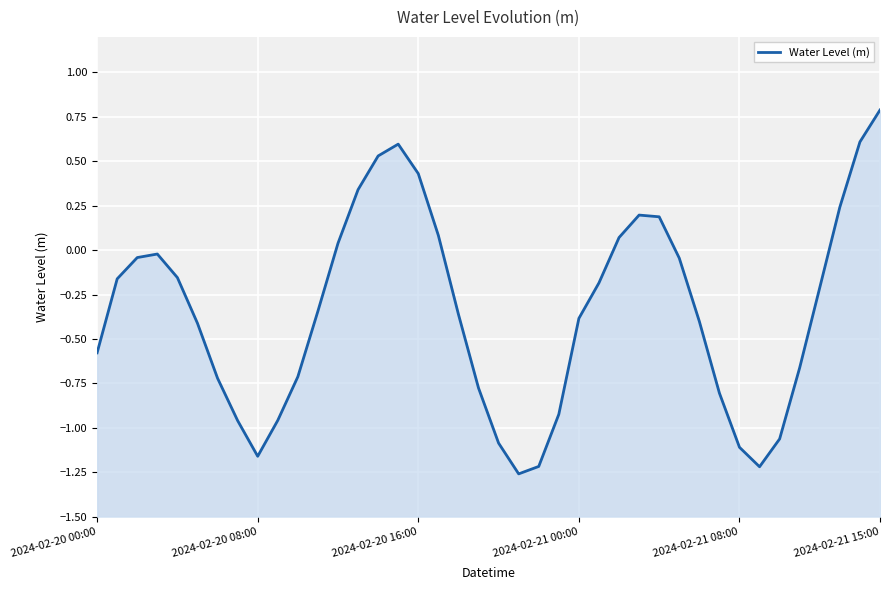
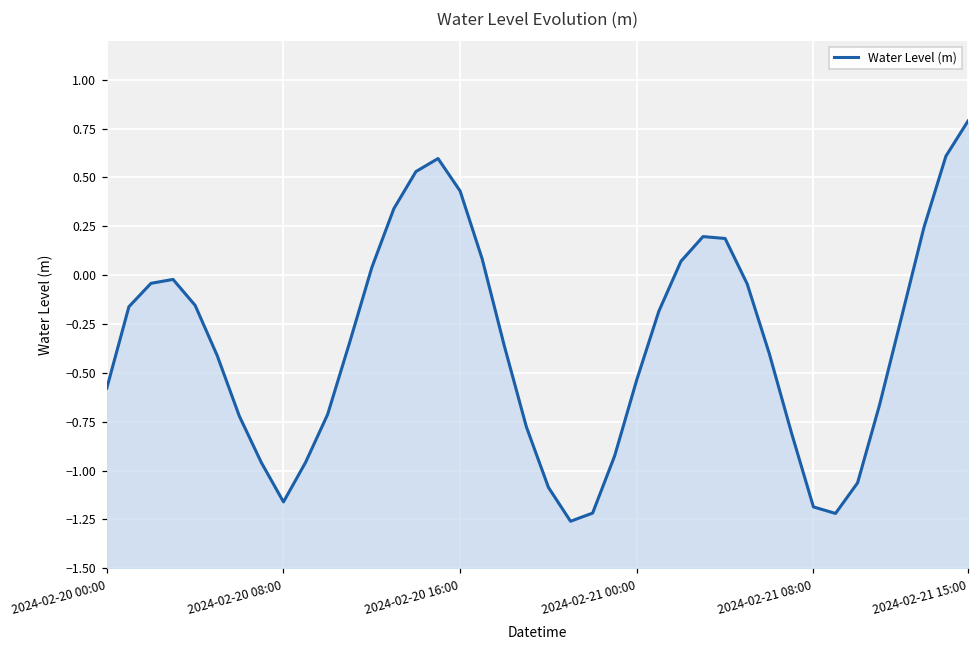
2024-02-21 00:00: -0.38 -> -0.54
2024-02-21 08:00: -1.11 -> -1.19
